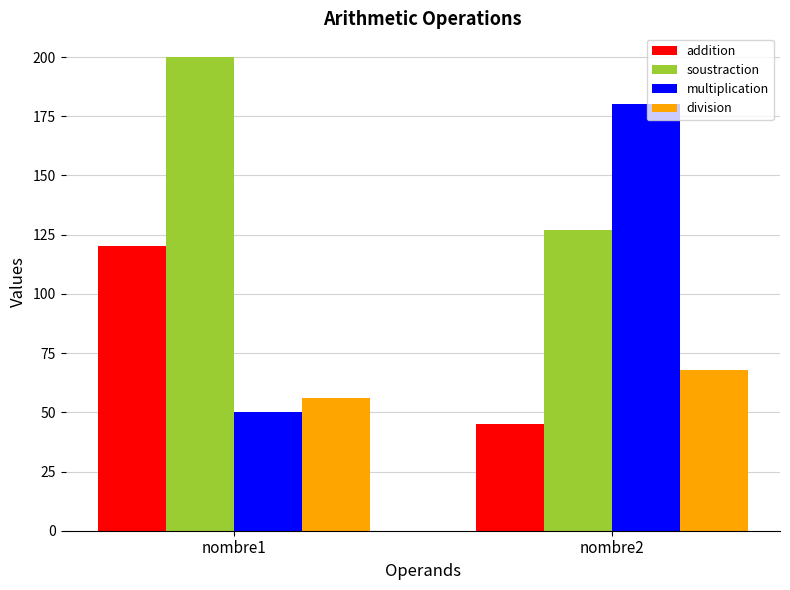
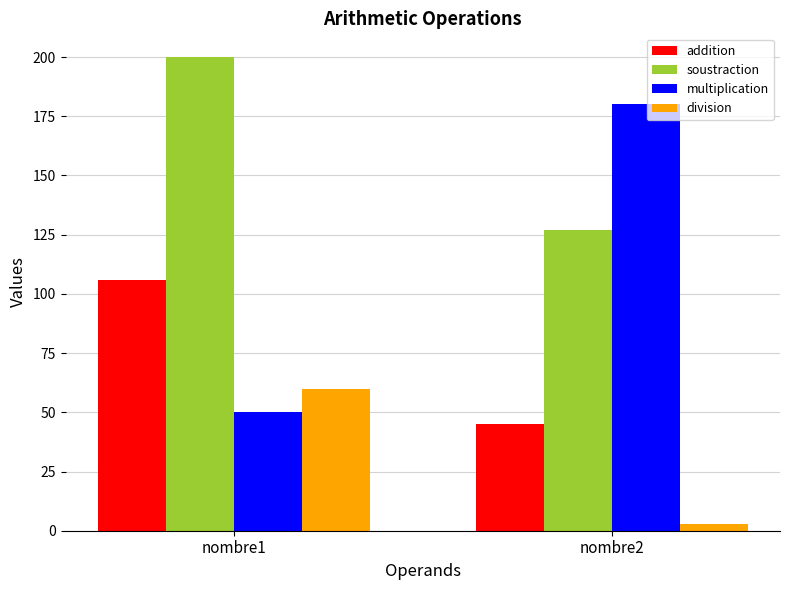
addition, nombre1: 120 -> 106
division, nombre1: 56 -> 60
division, nombre2: 68 -> 3
